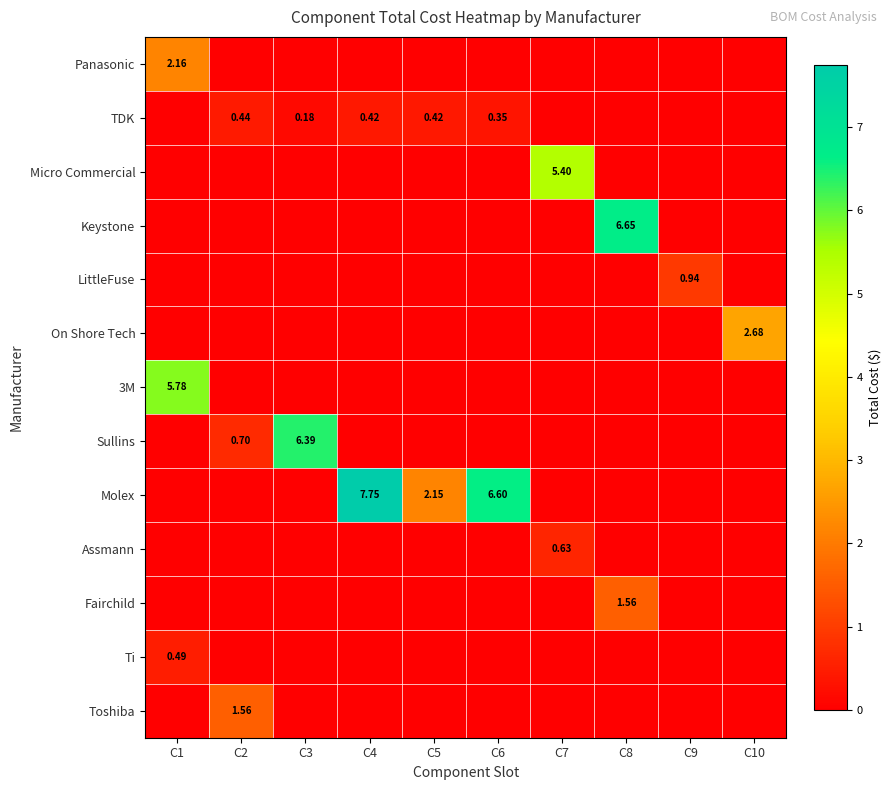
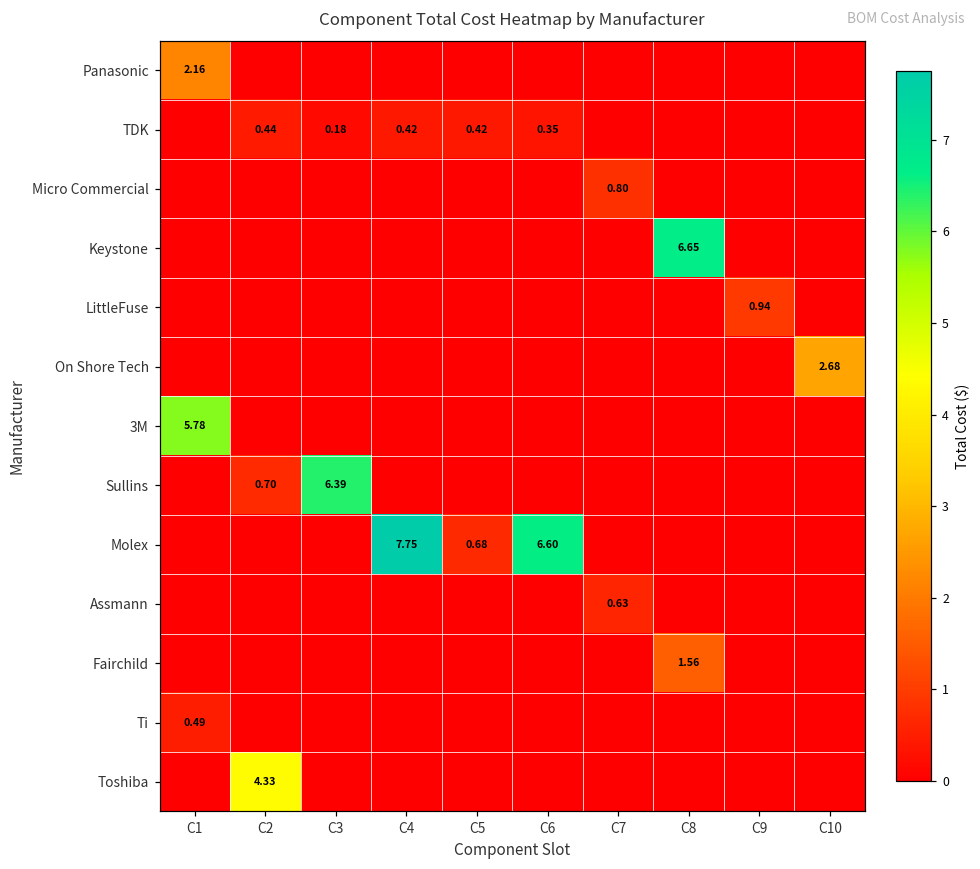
Micro Commercial, C7: 5.40 -> 0.80
Molex, C5: 2.15 -> 0.68
Toshiba, C2: 1.56 -> 4.33
